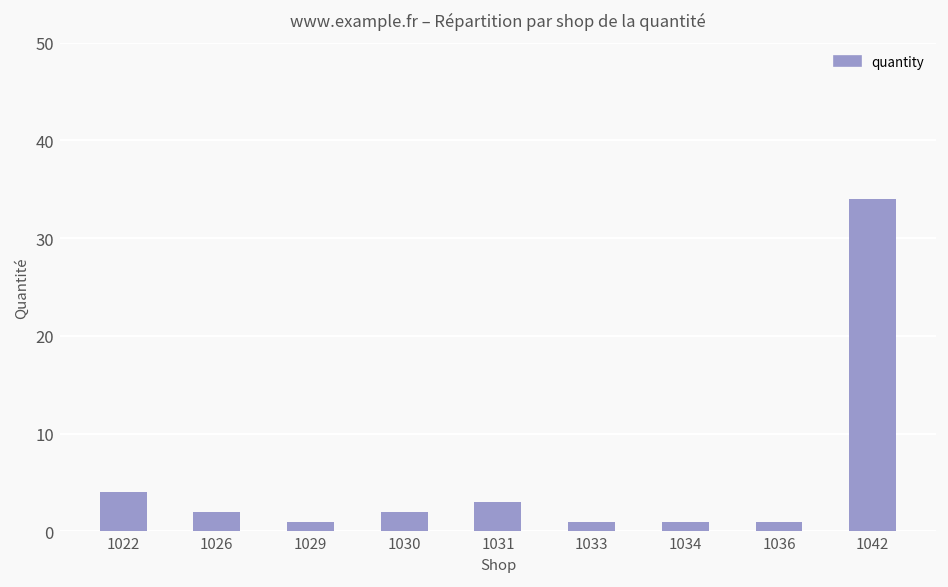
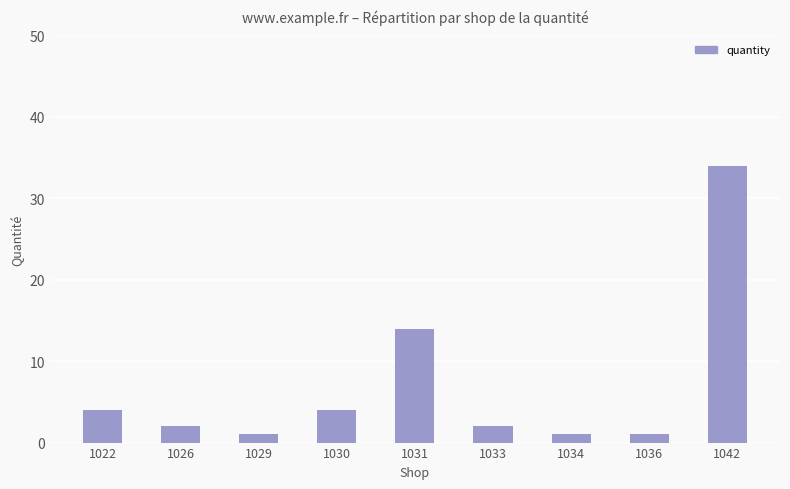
1030: 2 -> 4
1031: 3 -> 14
1033: 1 -> 2
